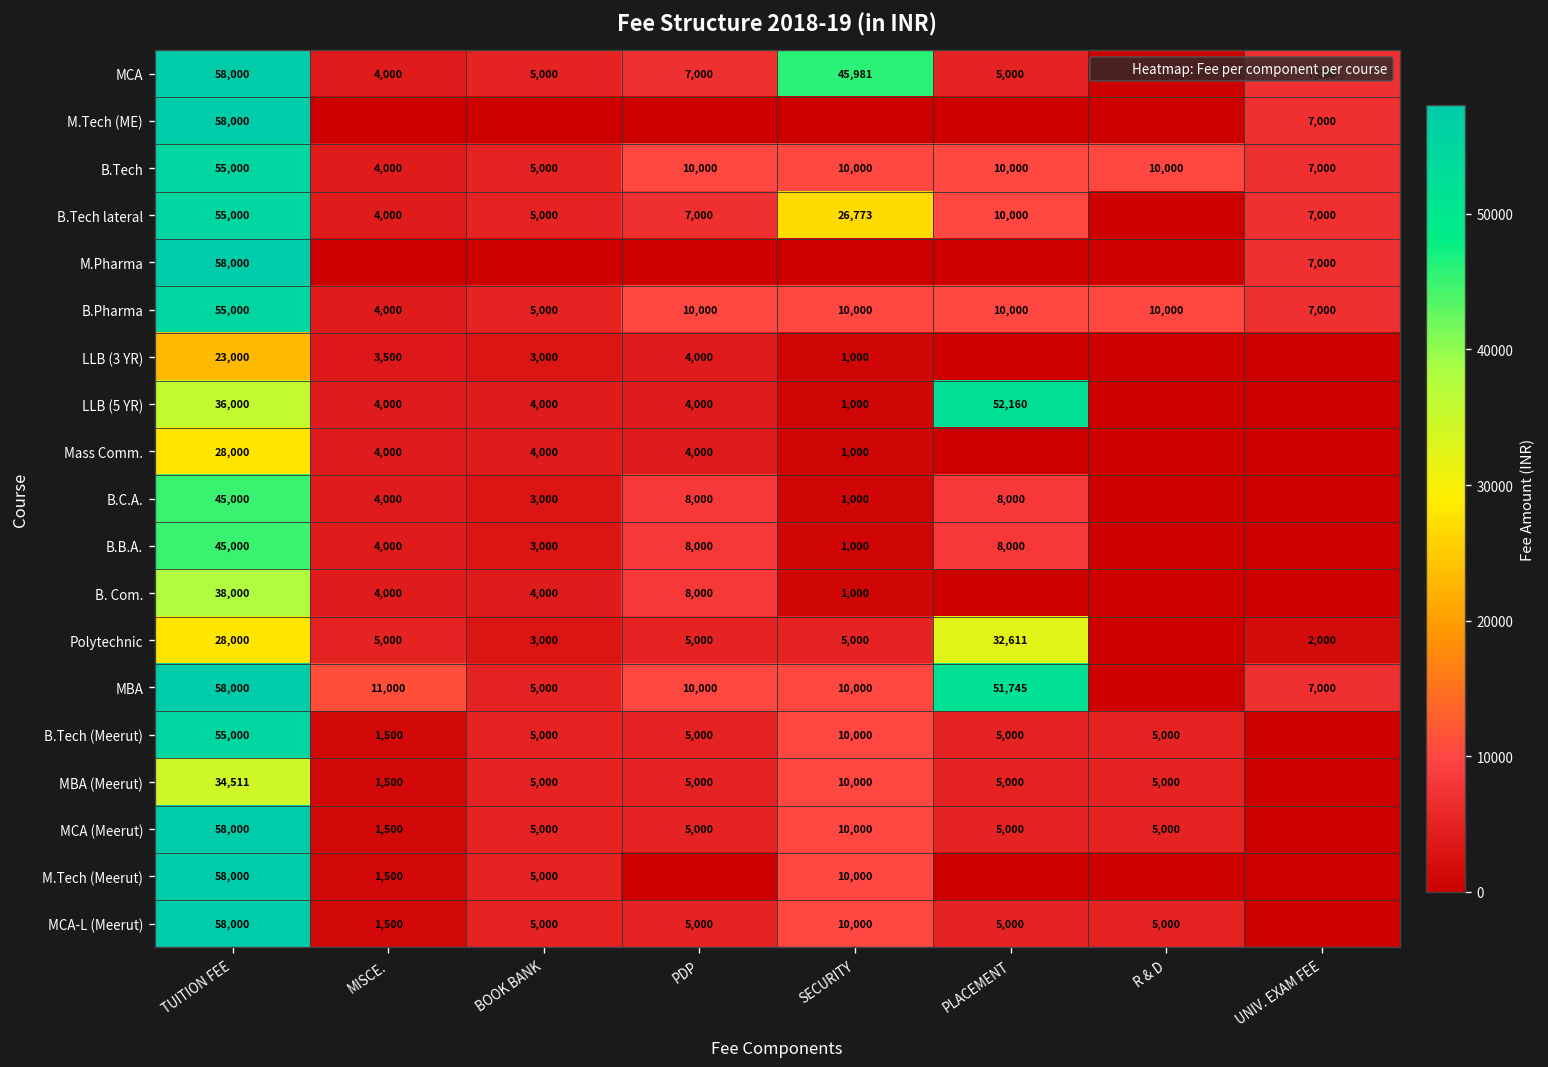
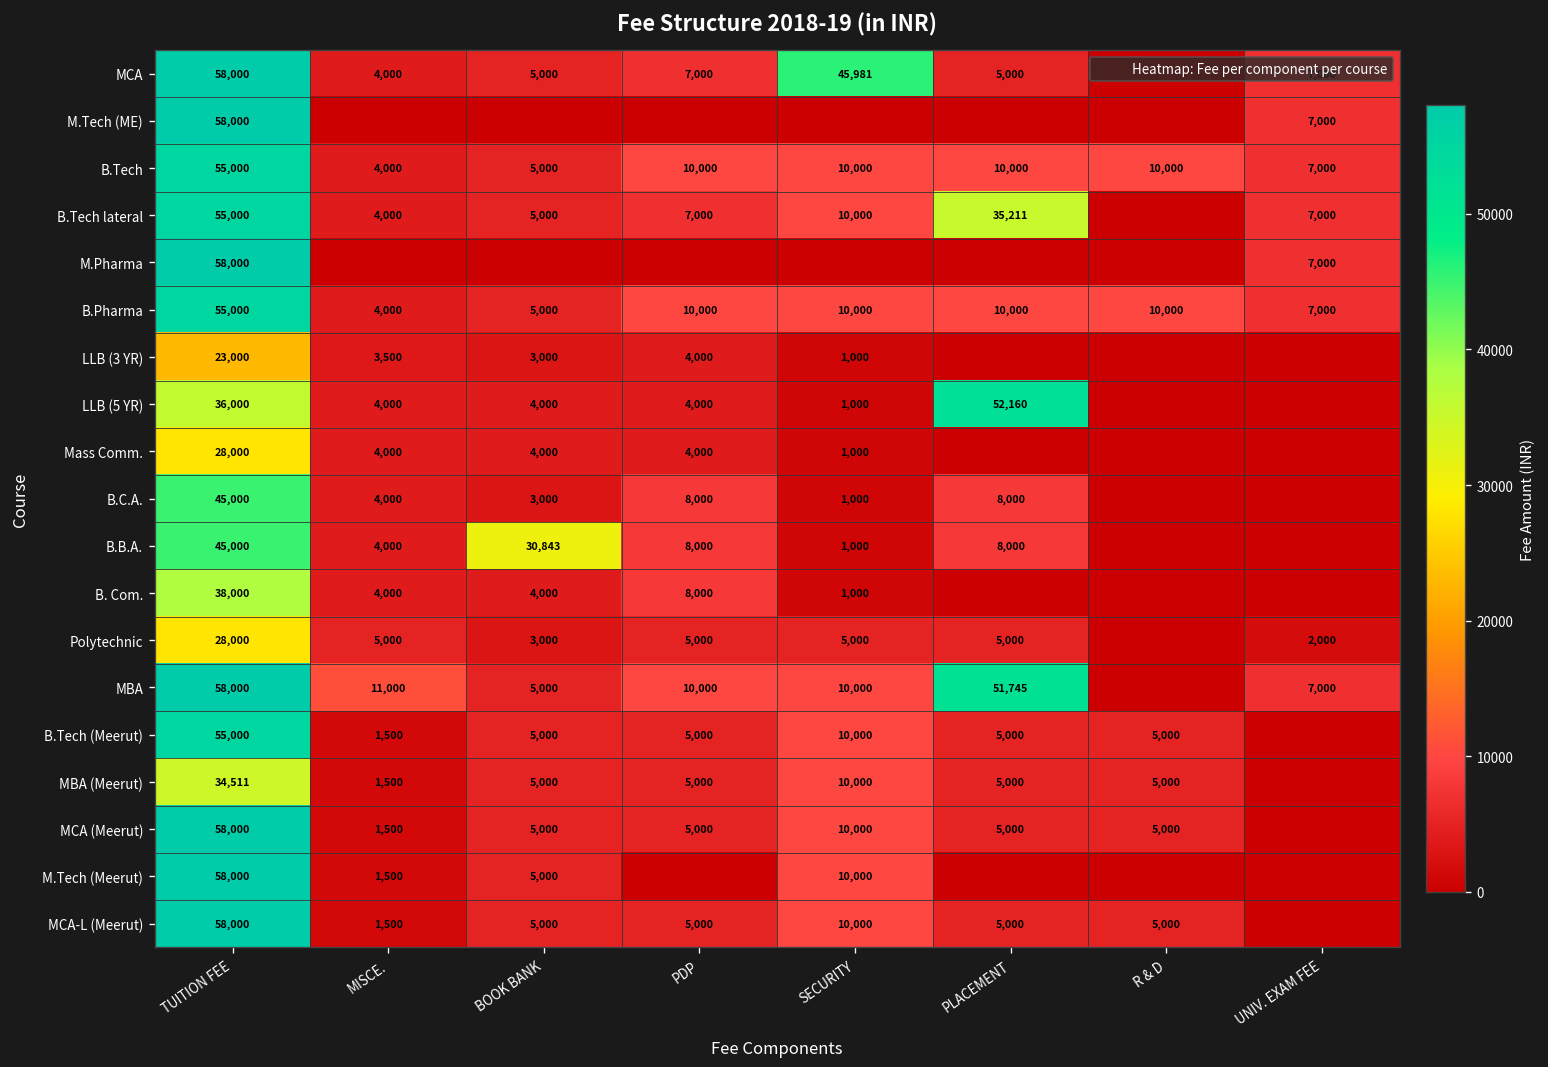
B.Tech lateral, SECURITY: 26,773 -> 10,000
B.Tech lateral, PLACEMENT: 10,000 -> 35,211
B.B.A., BOOK BANK: 3,000 -> 30,843
Polytechnic, PLACEMENT: 32,611 -> 5,000
